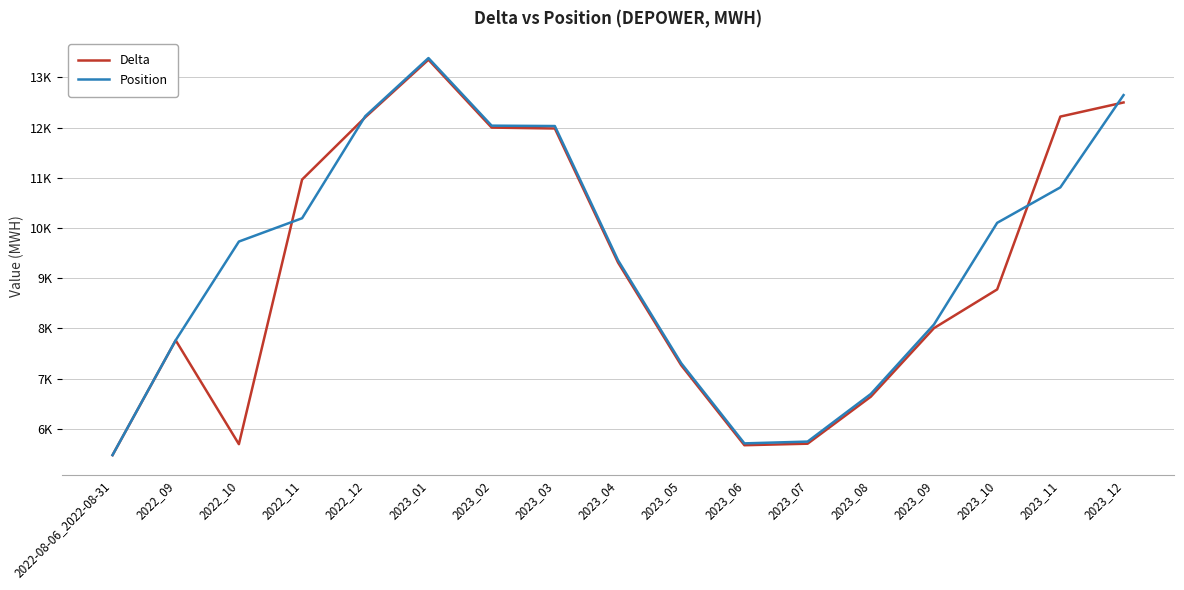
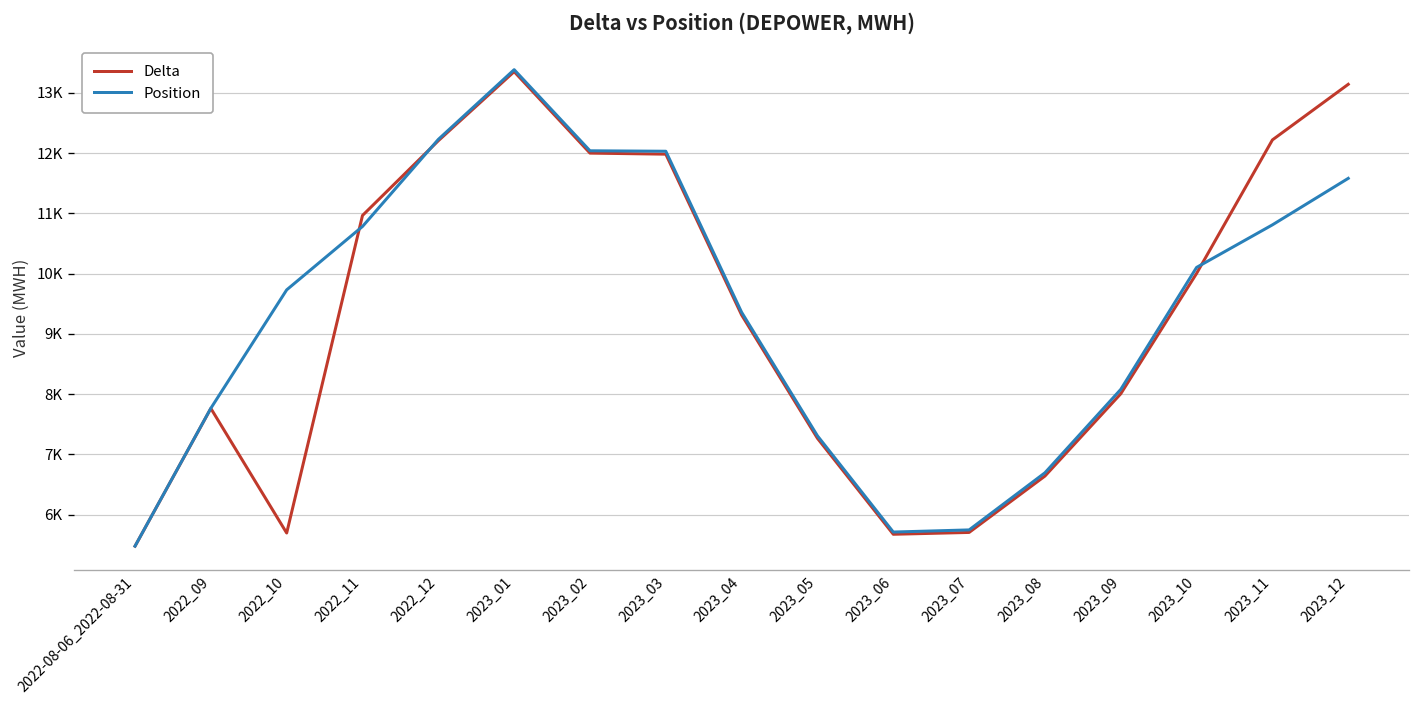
Position, 2022_11: 10200 -> 10800
Delta, 2023_10: 8800 -> 10000
Delta, 2023_12: 12500 -> 13100
Position, 2023_12: 12600 -> 11600
